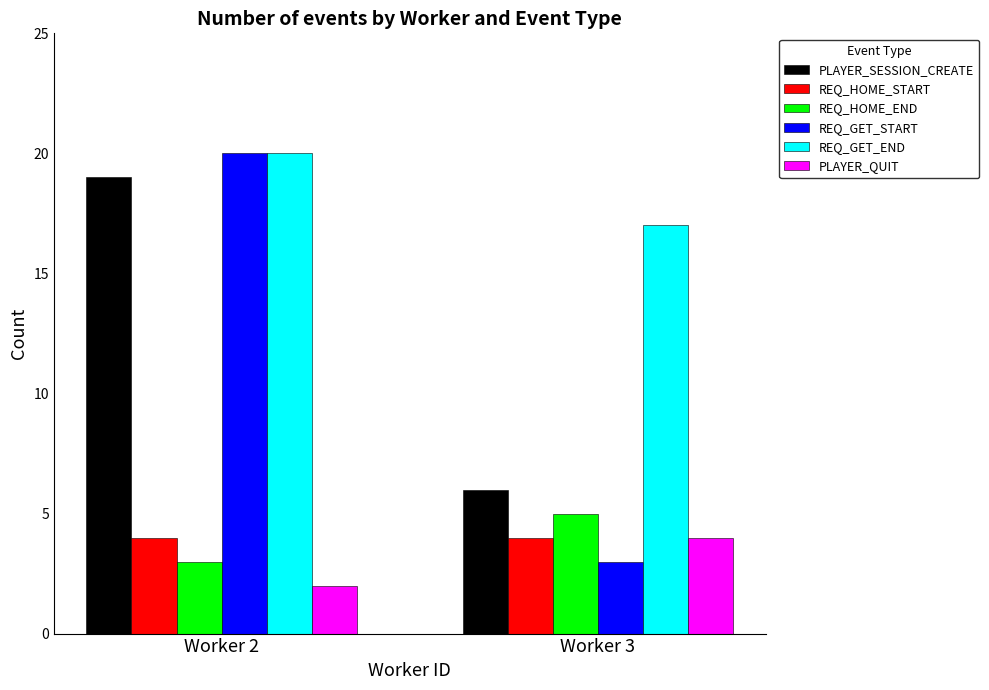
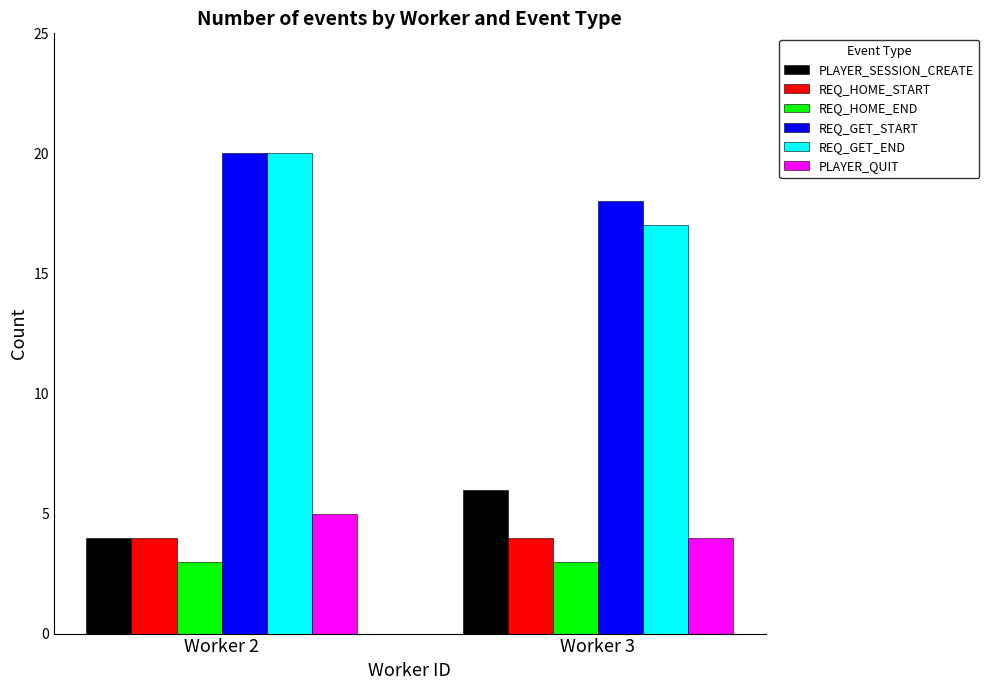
PLAYER_SESSION_CREATE, Worker 2: 19 -> 4
PLAYER_QUIT, Worker 2: 2 -> 5
REQ_HOME_END, Worker 3: 5 -> 3
REQ_GET_START, Worker 3: 3 -> 18
